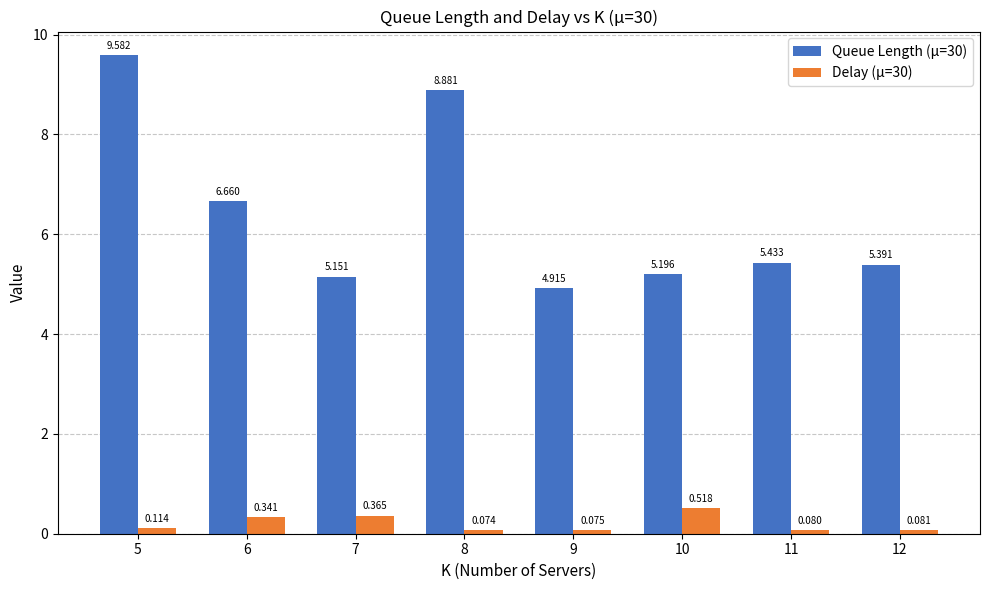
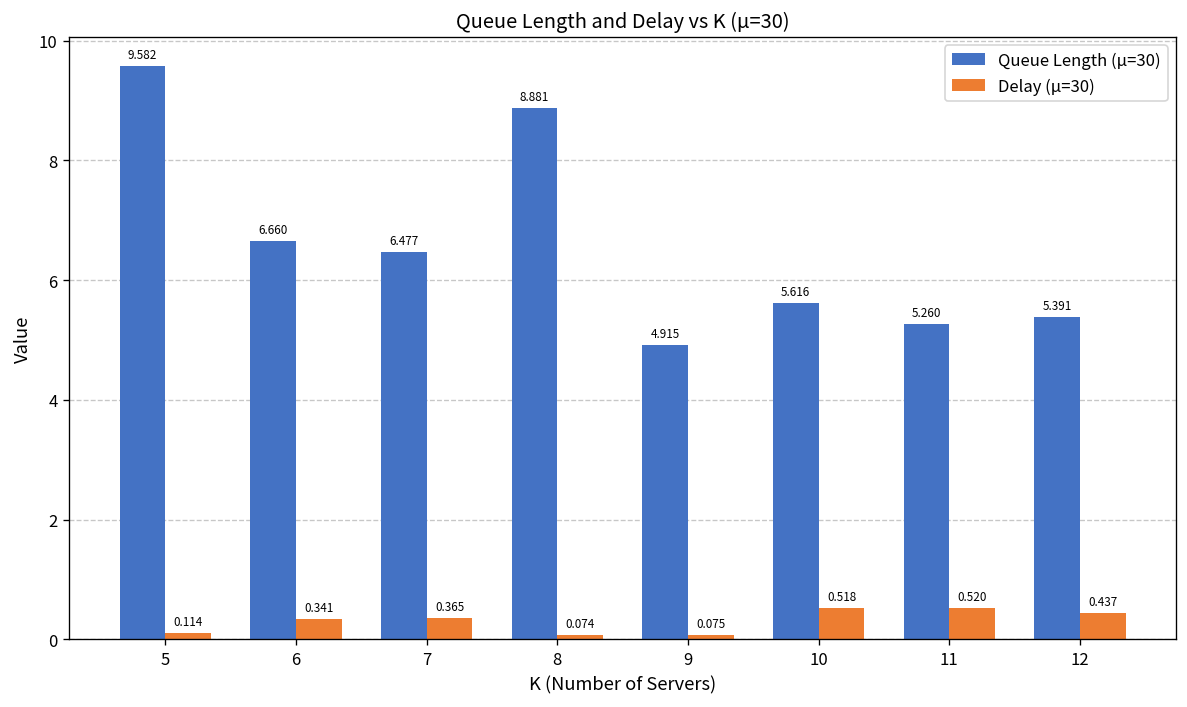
Queue Length (μ=30), 7: 5.151 -> 6.477
Queue Length (μ=30), 10: 5.196 -> 5.616
Queue Length (μ=30), 11: 5.433 -> 5.260
Delay (μ=30), 11: 0.080 -> 0.520
Delay (μ=30), 12: 0.081 -> 0.437
